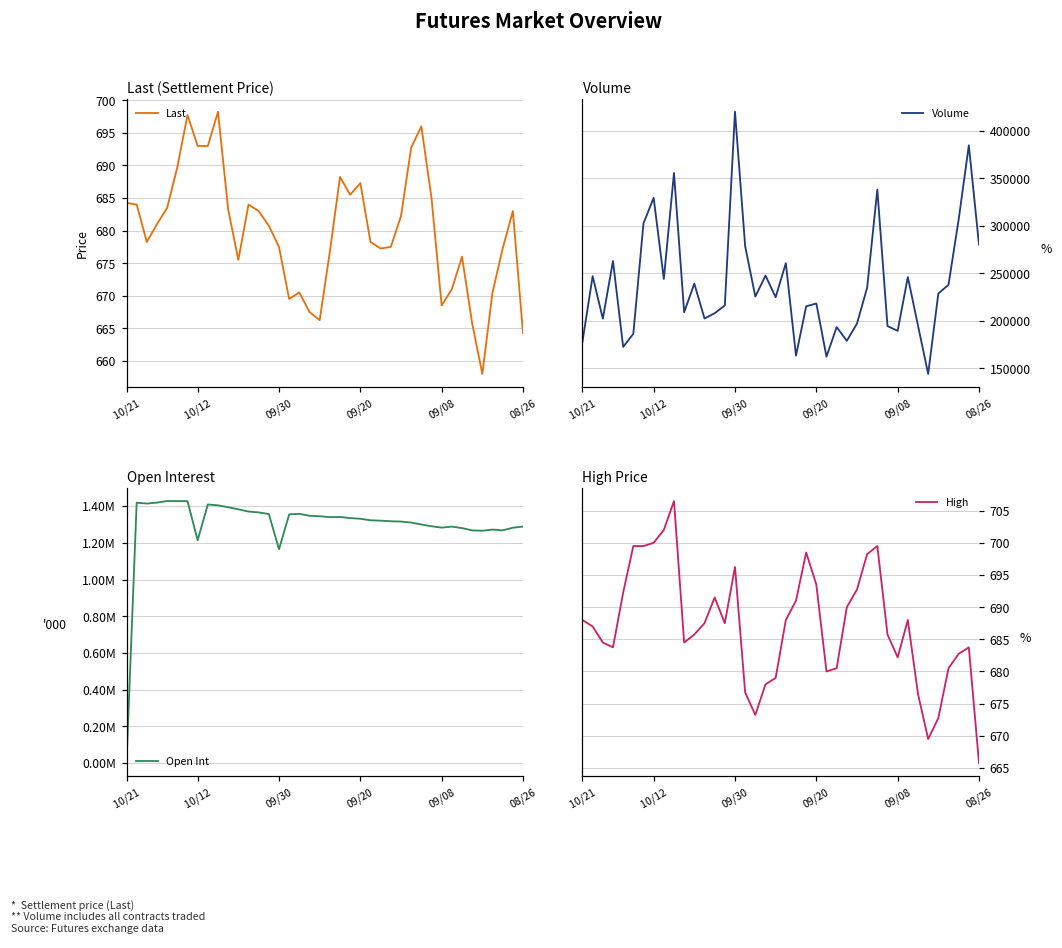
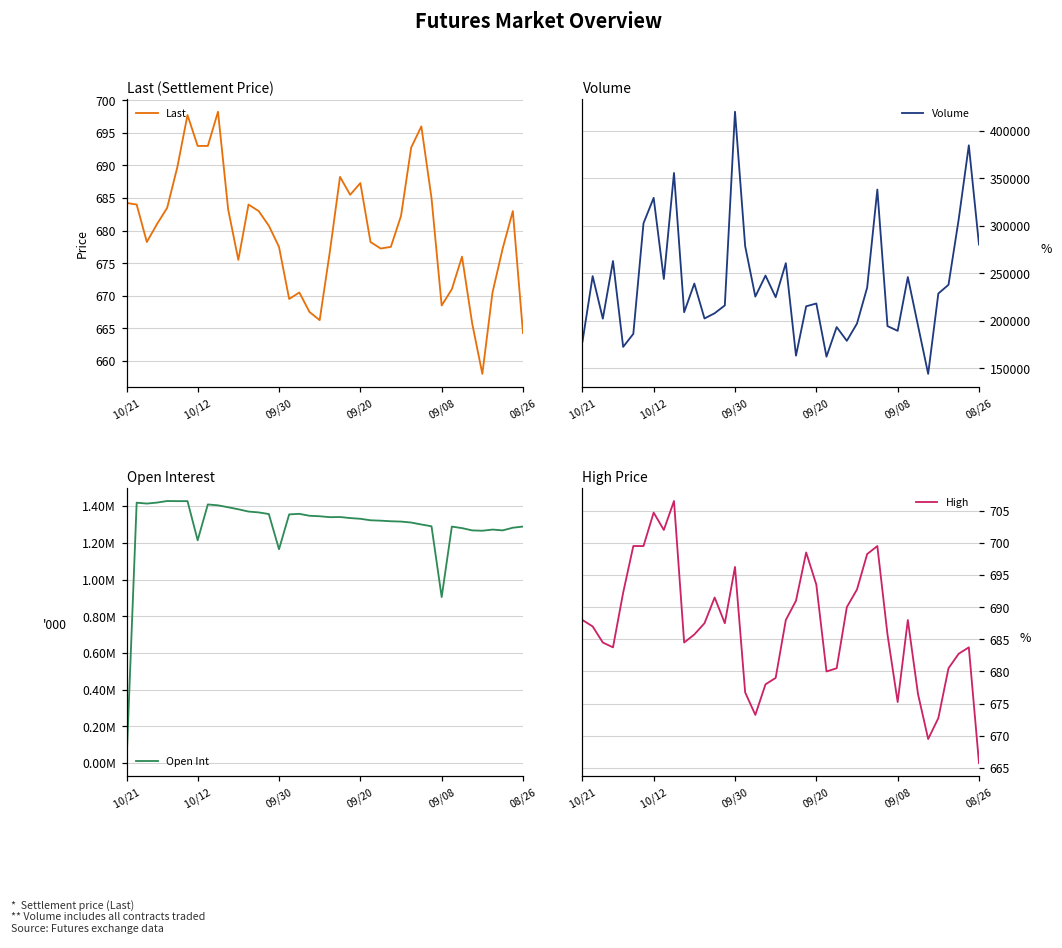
Open Interest, 09/08: 1280000 -> 900000
High Price, 10/12: 700 -> 705
High Price, 09/08: 682 -> 675
